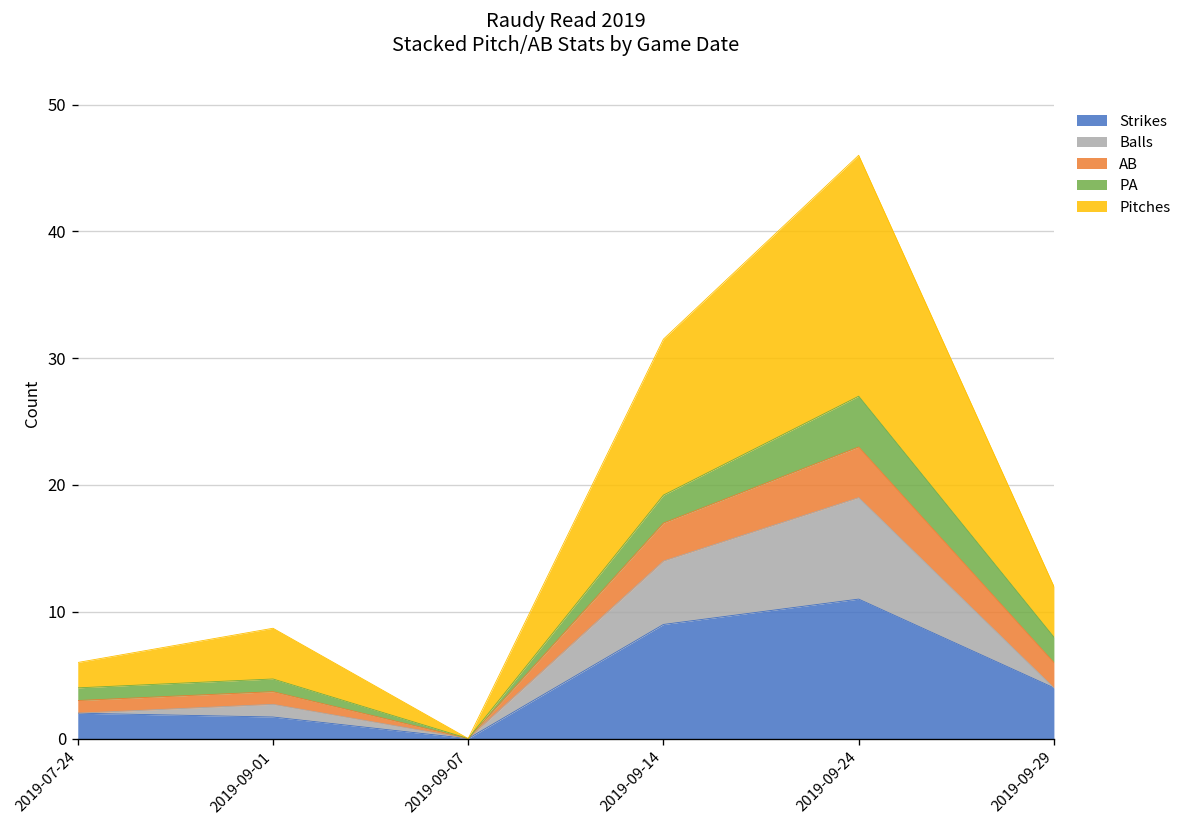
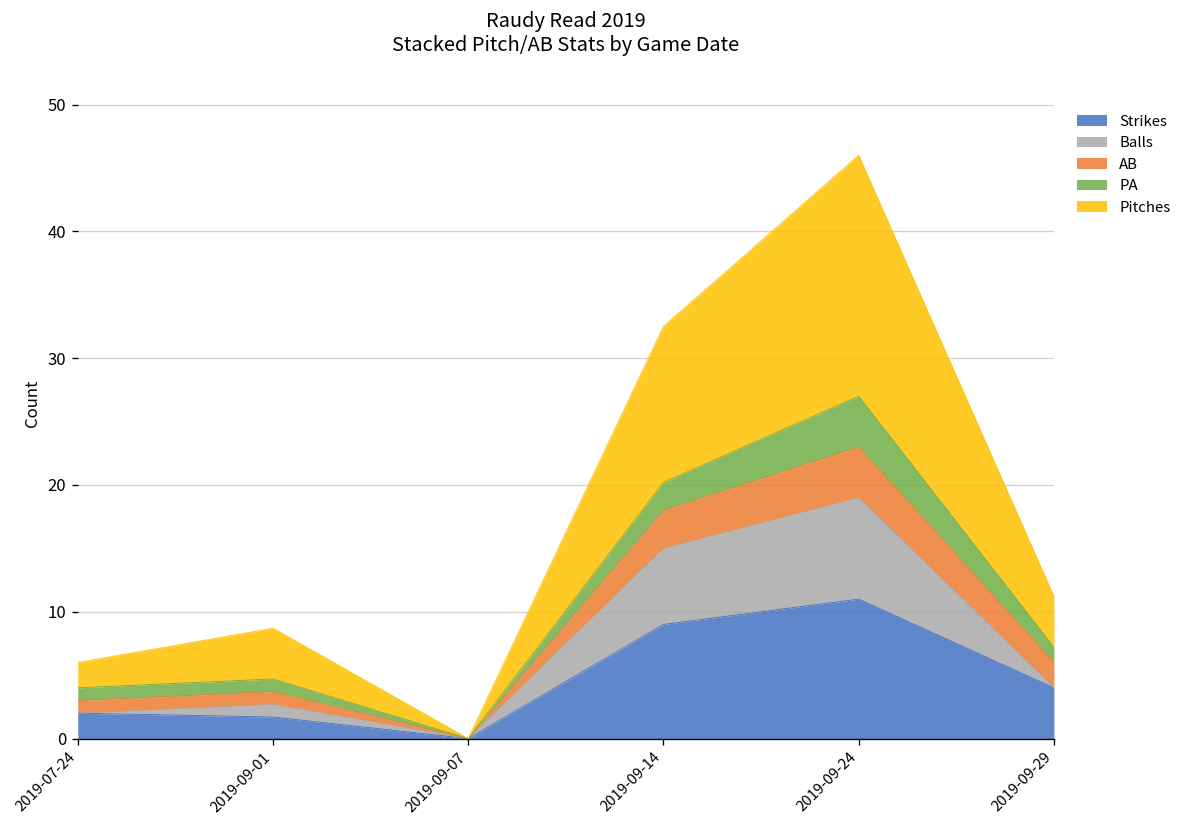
Balls, 2019-09-14: 5 -> 6
PA, 2019-09-29: 2.0 -> 1.2
